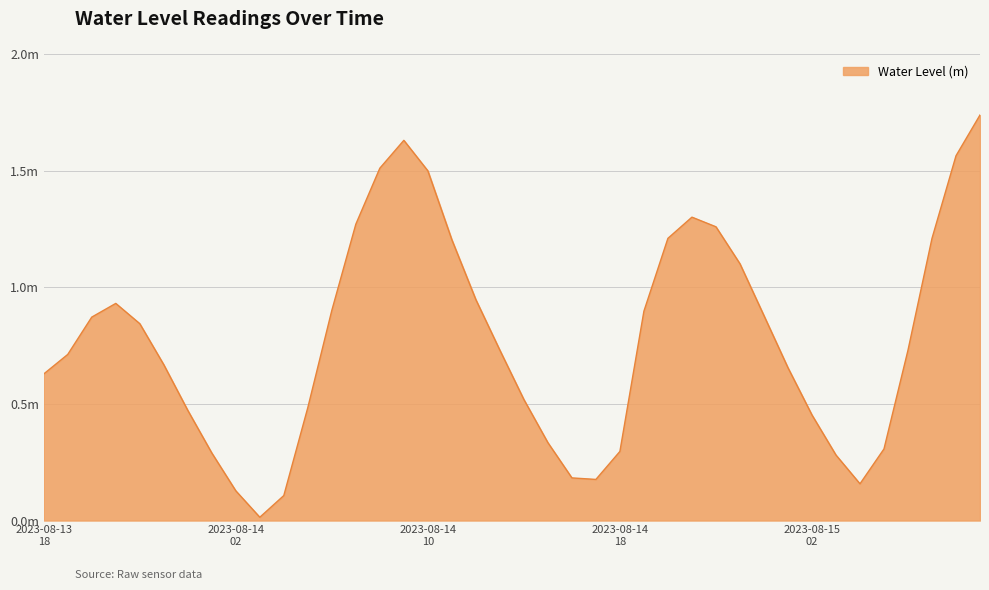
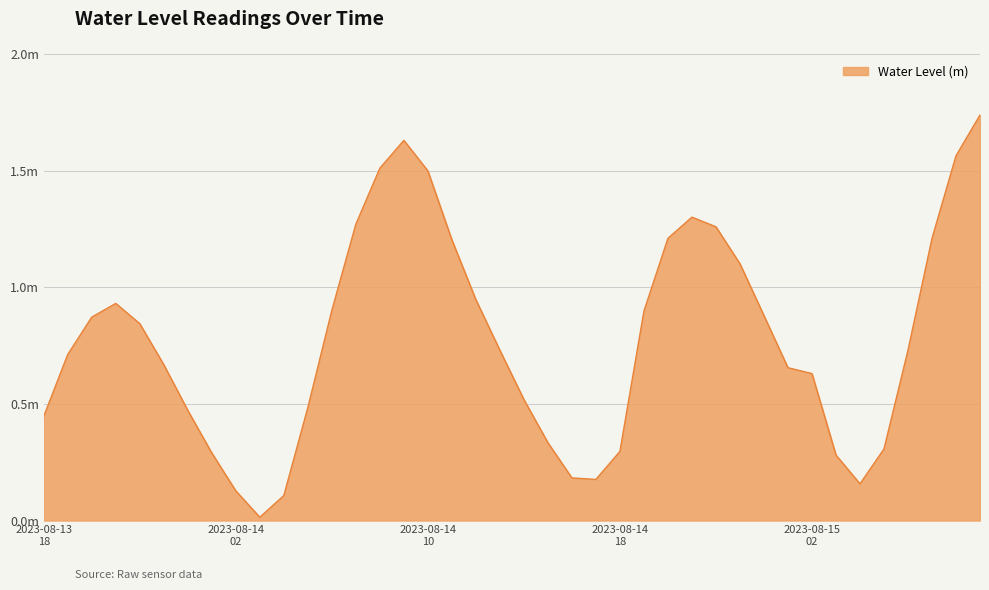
2023-08-13 18: 0.63m -> 0.45m
2023-08-15 02: 0.45m -> 0.63m
